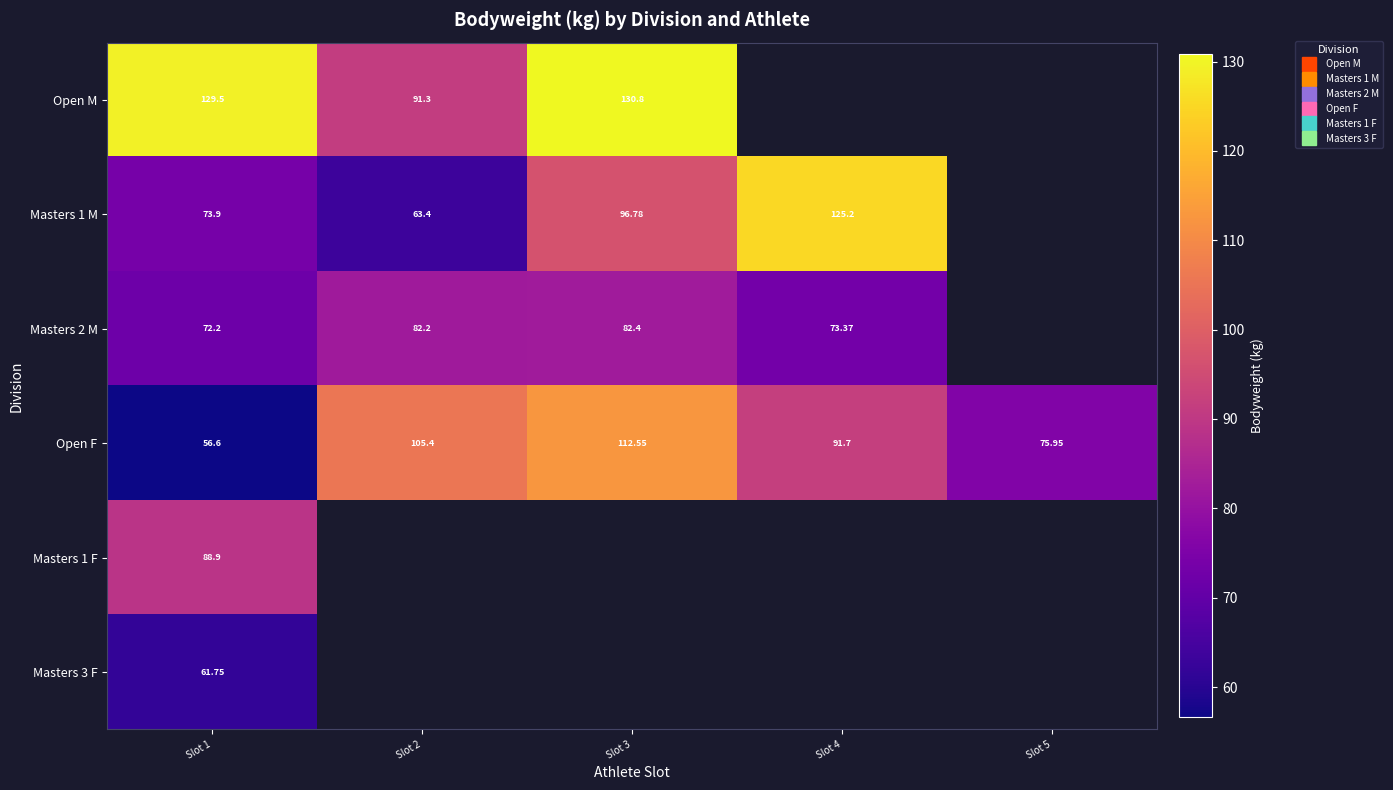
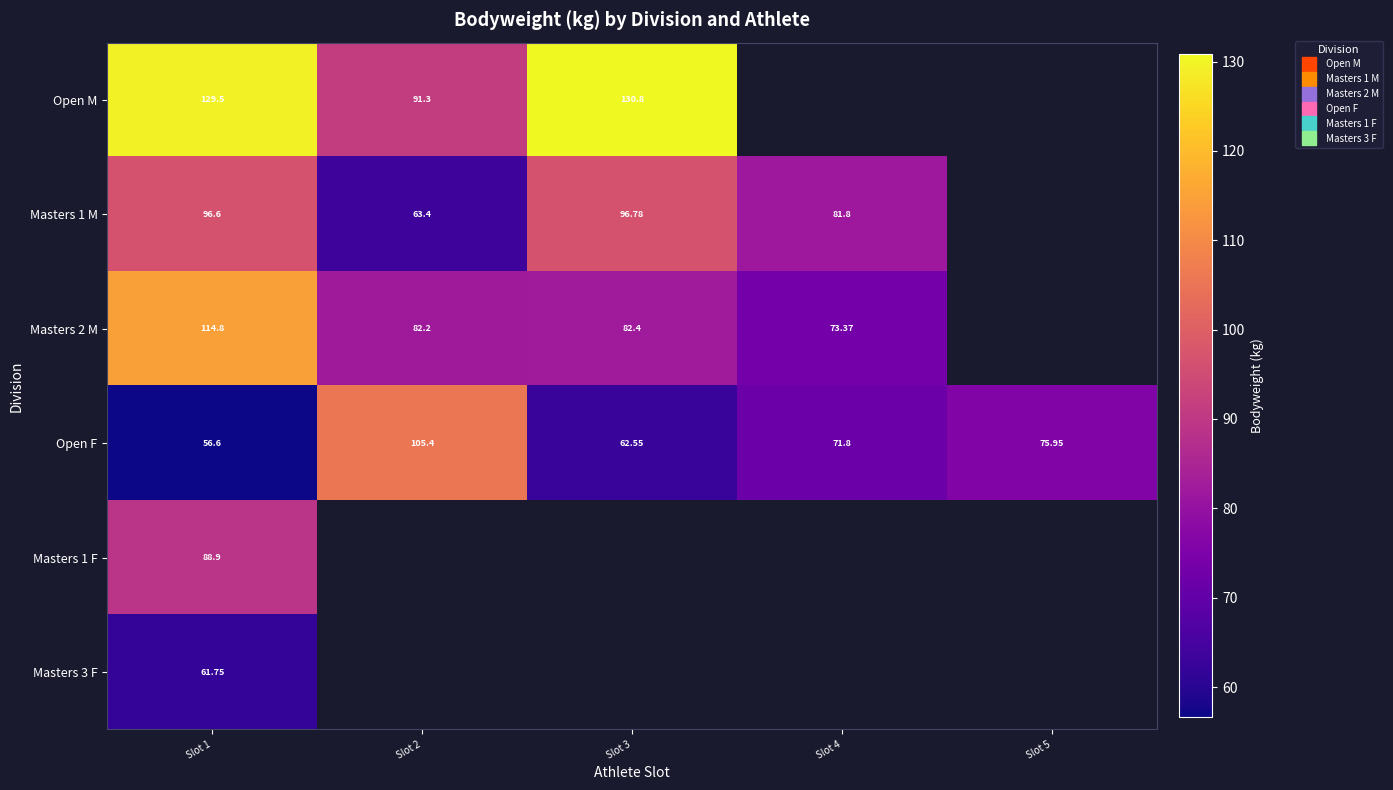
Masters 1 M, Slot 1: 73.9 -> 96.6
Masters 1 M, Slot 4: 125.2 -> 81.8
Masters 2 M, Slot 1: 72.2 -> 114.8
Open F, Slot 3: 112.55 -> 62.55
Open F, Slot 4: 91.7 -> 71.8
